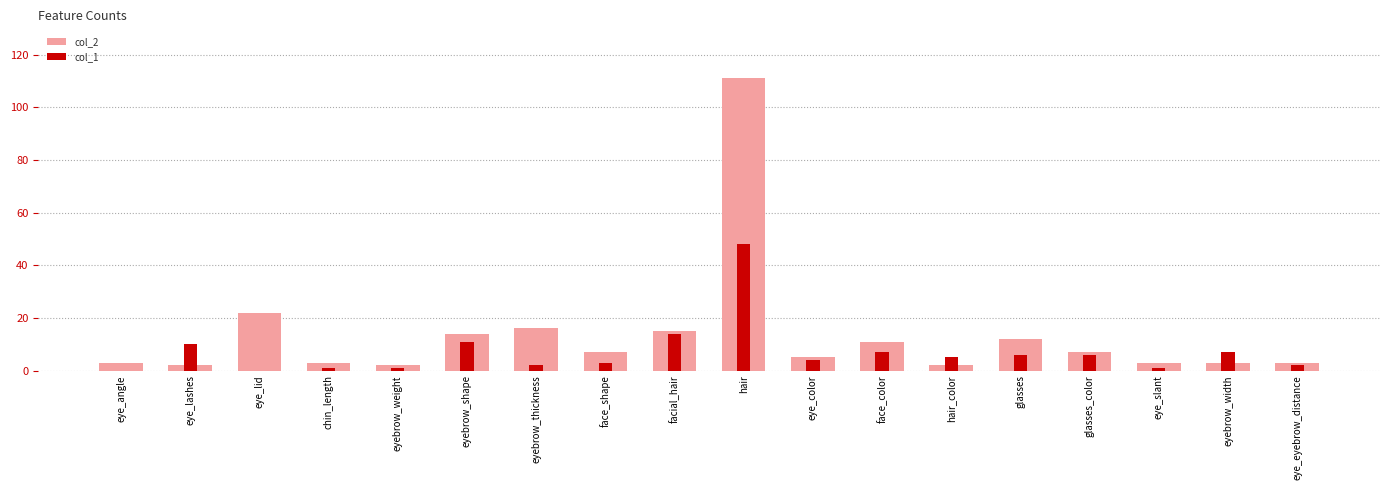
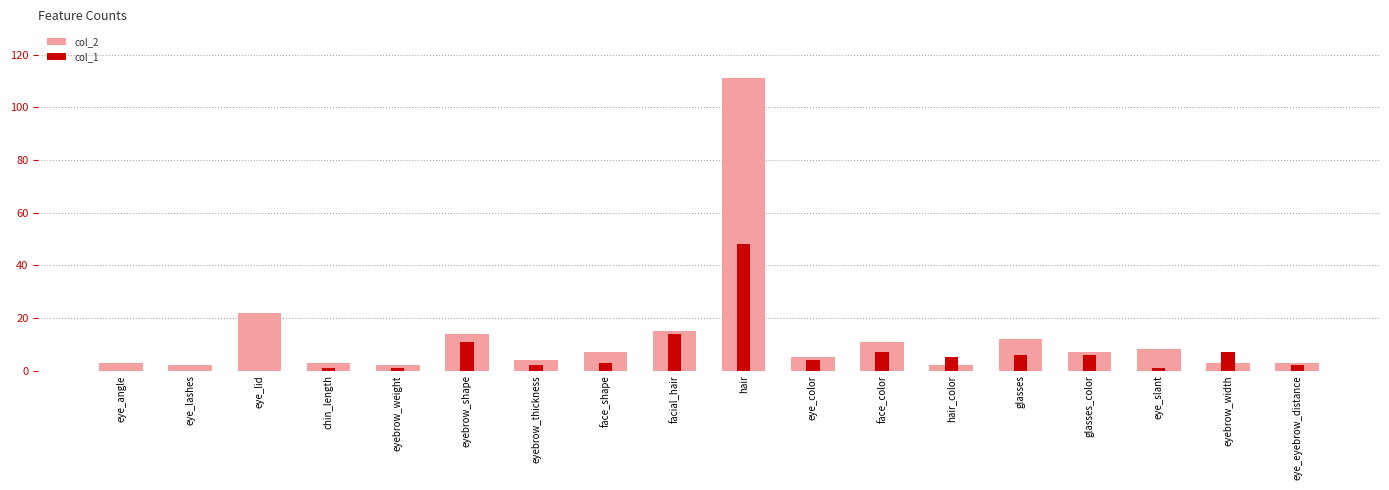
col_1, eye_lashes: 10 -> 0
col_2, eyebrow_thickness: 16 -> 4
col_2, eye_slant: 3 -> 8
